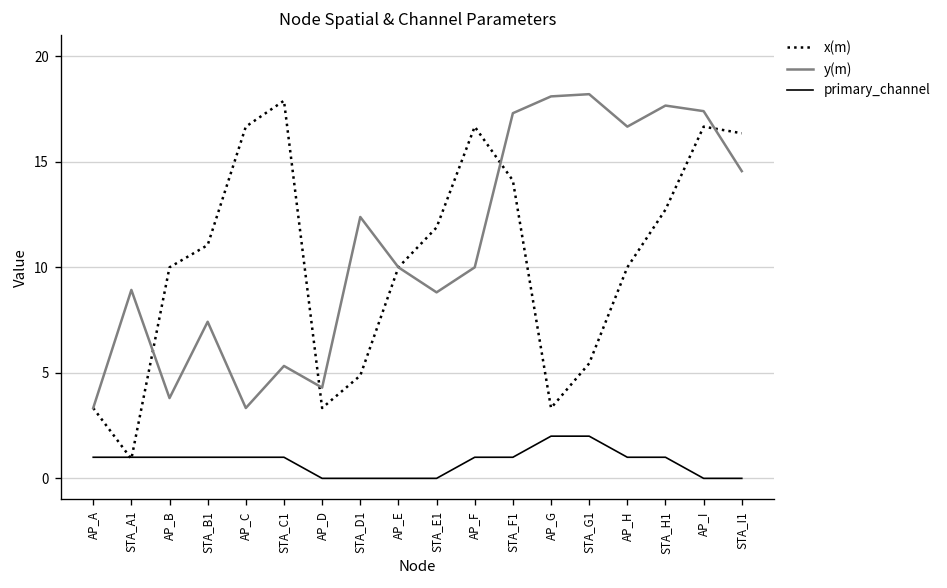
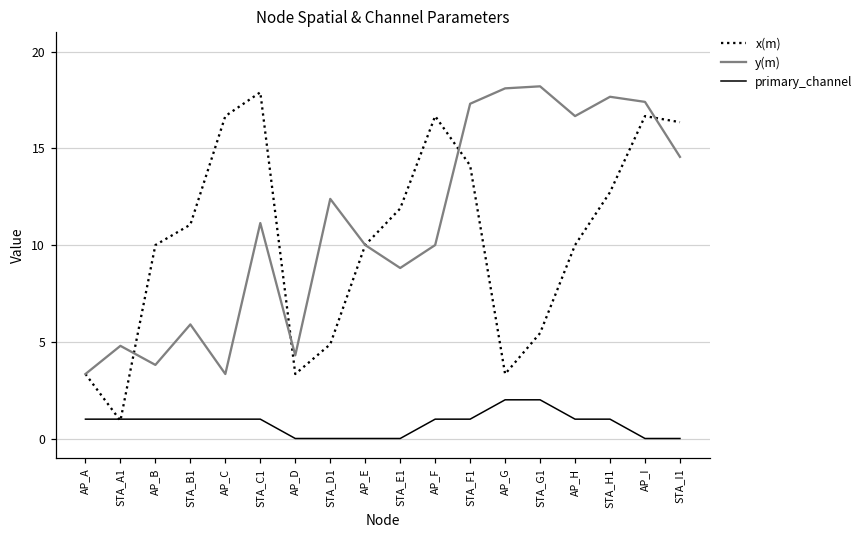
y(m), STA_A1: 8.9 -> 4.8
y(m), STA_B1: 7.4 -> 5.9
y(m), STA_C1: 5.3 -> 11.1
